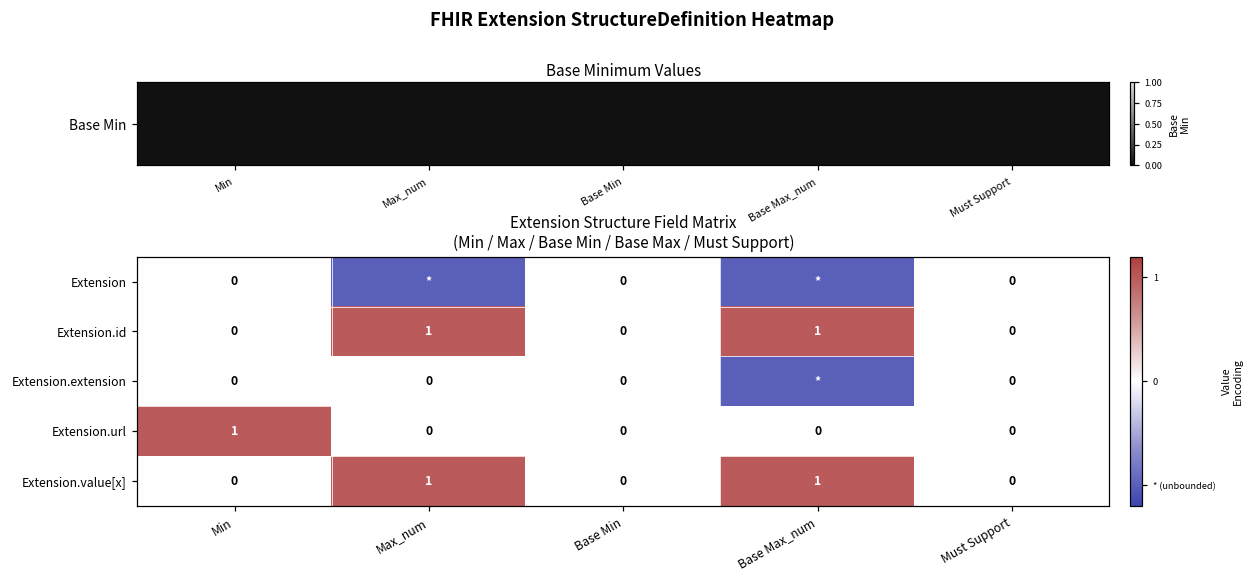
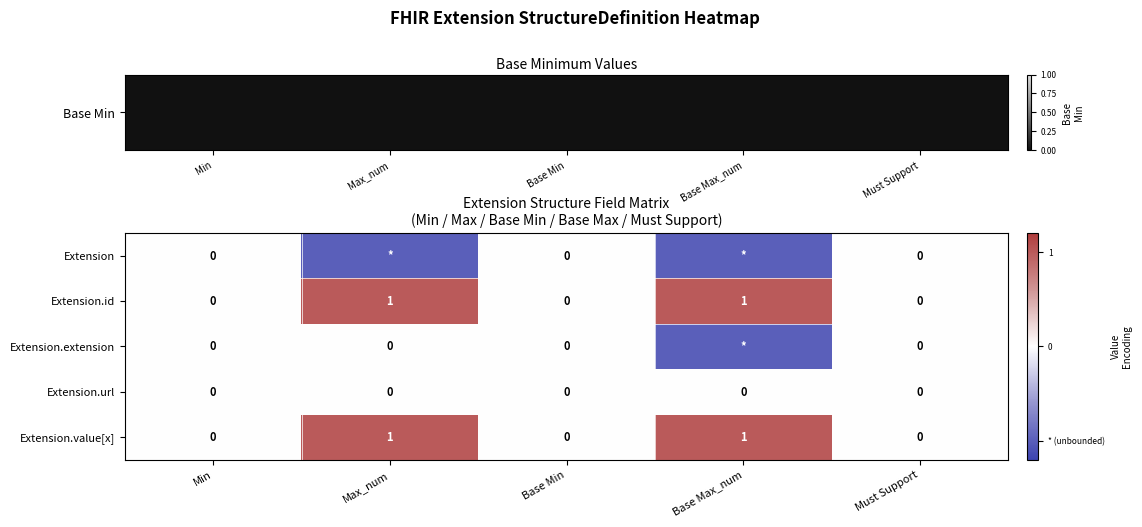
Extension Structure Field Matrix (Min / Max / Base Min / Base Max / Must Support), Extension.url, Min: 1 -> 0
